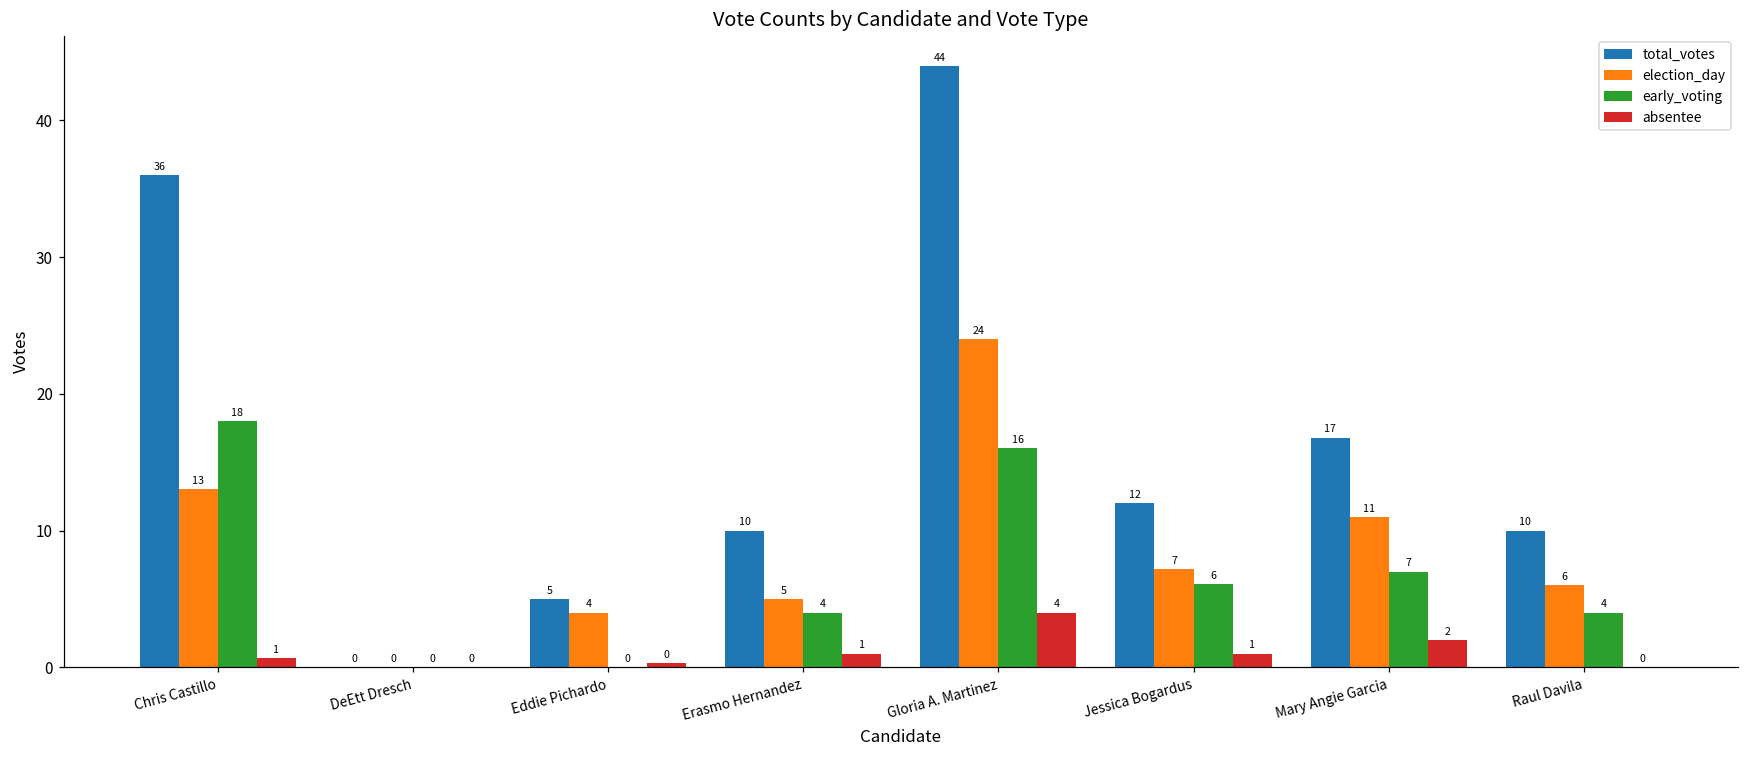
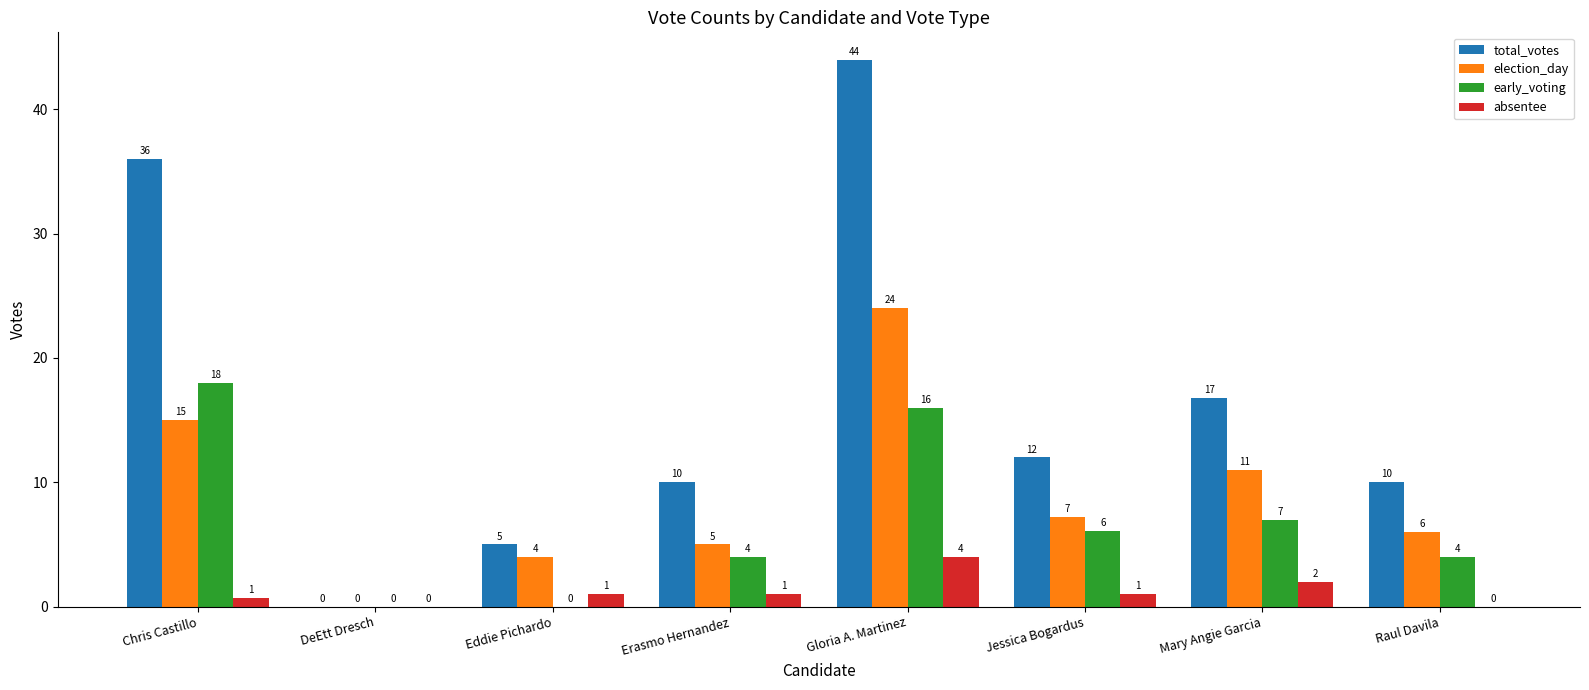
election_day, Chris Castillo: 13 -> 15
absentee, Eddie Pichardo: 0 -> 1
